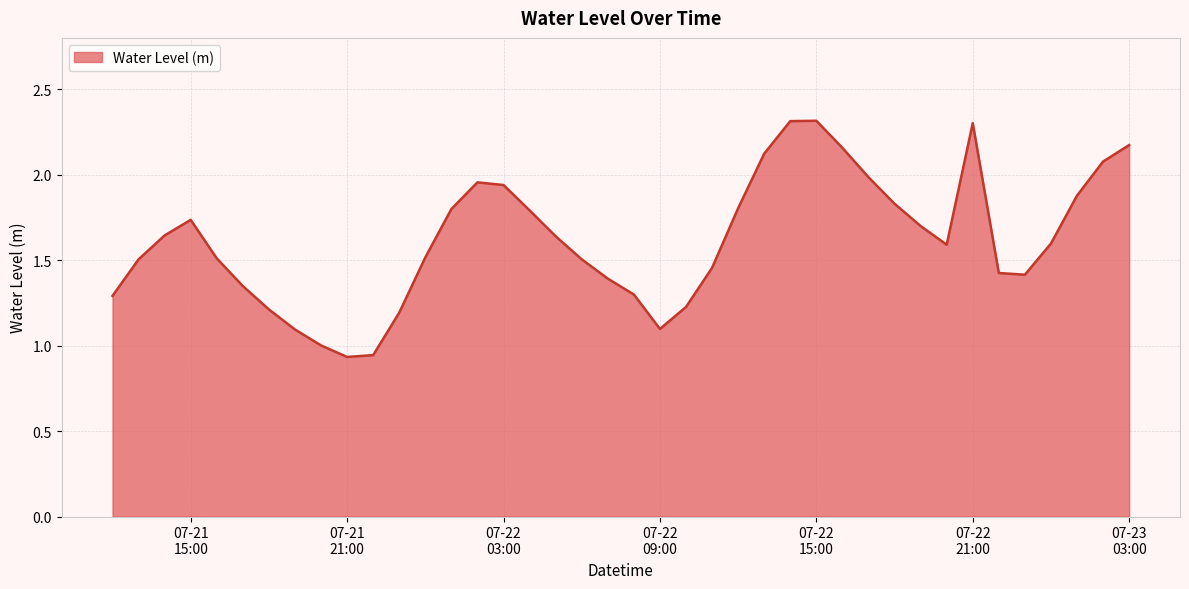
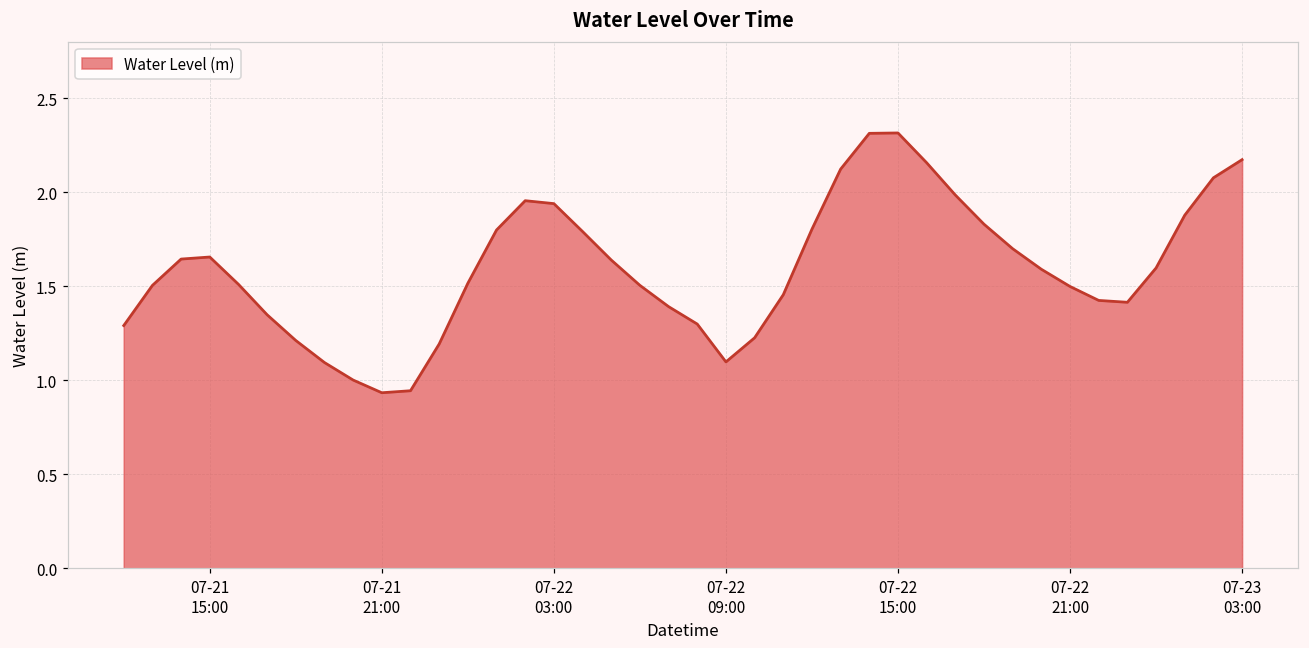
07-21 15:00: 1.74 -> 1.66
07-22 21:00: 2.30 -> 1.50
